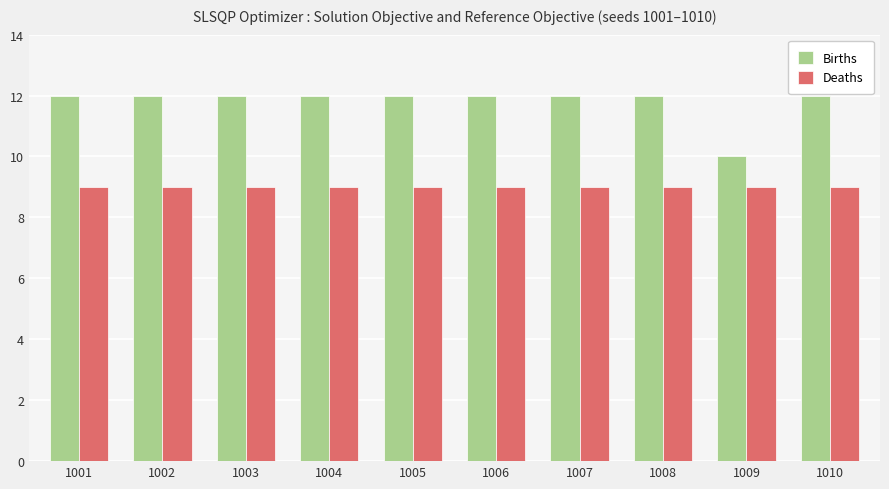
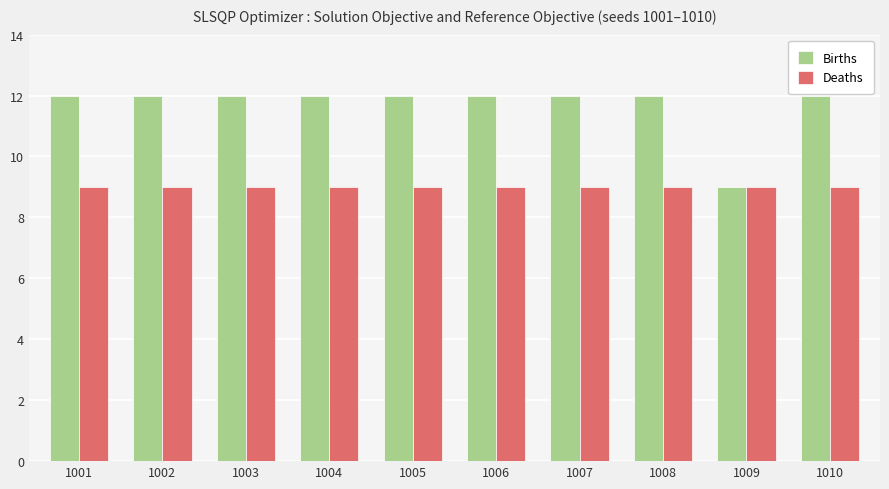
Births, 1009: 10 -> 9
